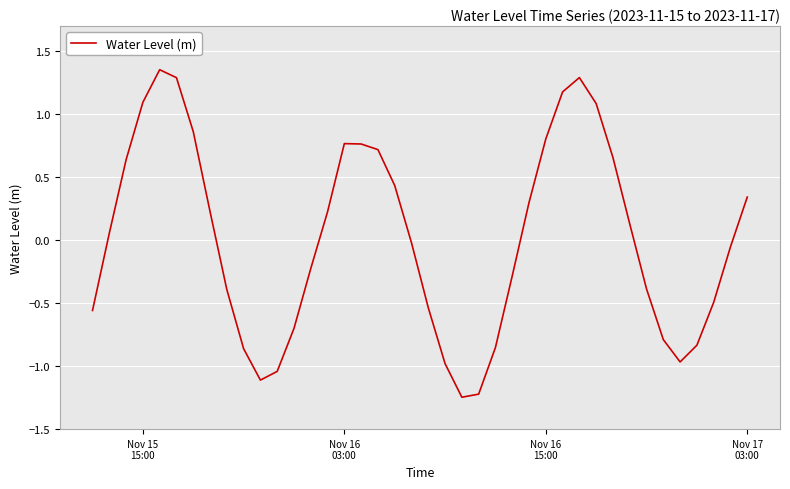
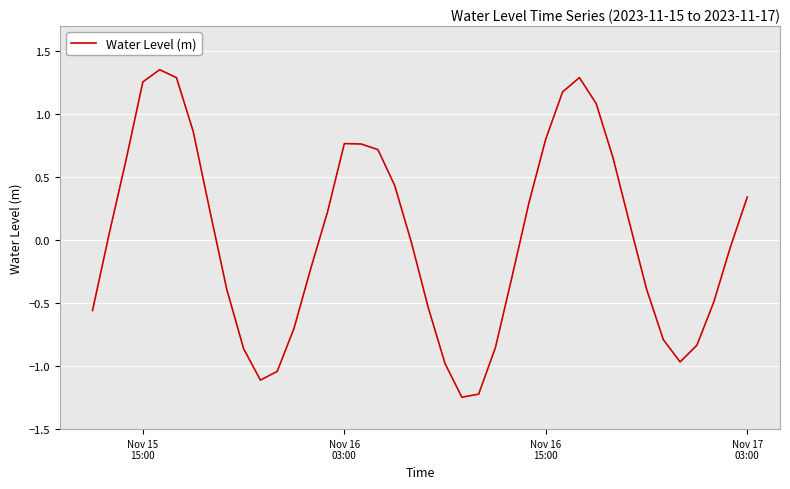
Nov 15 15:00: 1.10 -> 1.26
